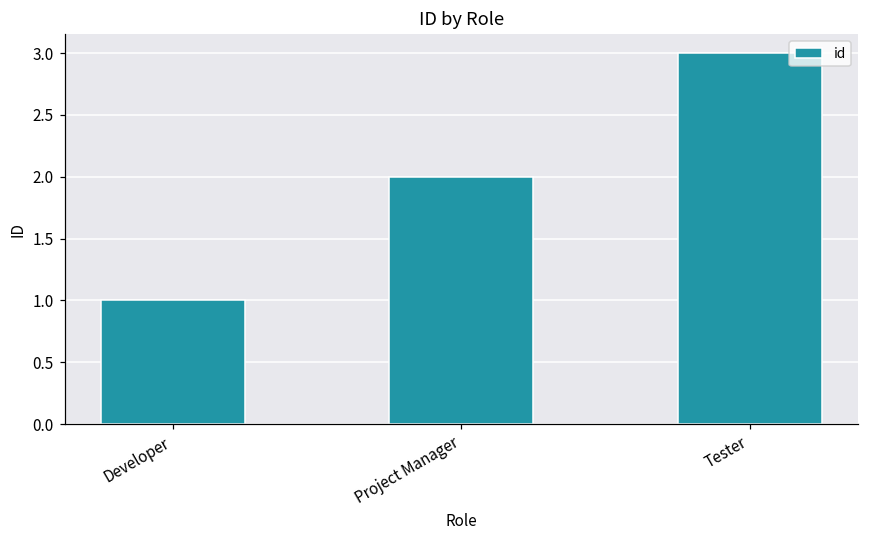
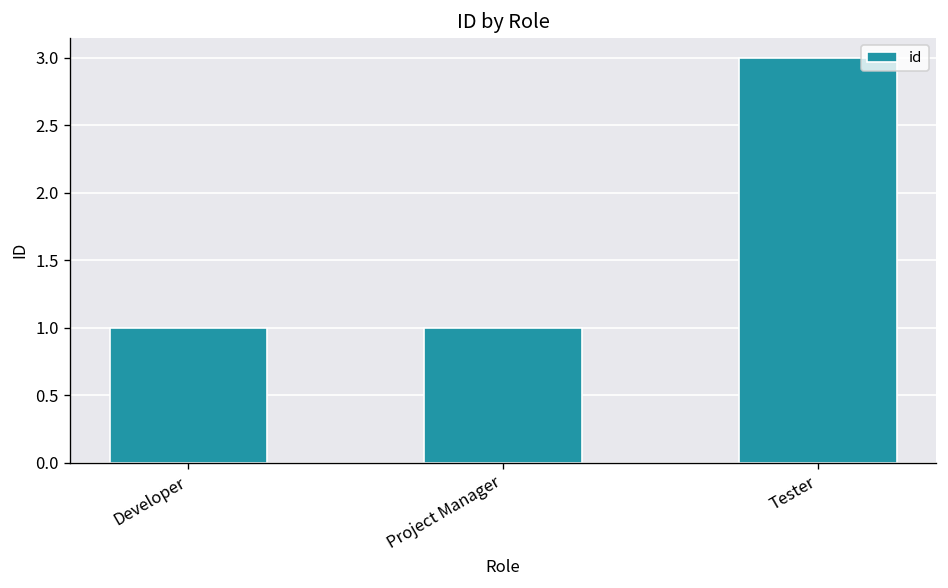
Project Manager: 2 -> 1
